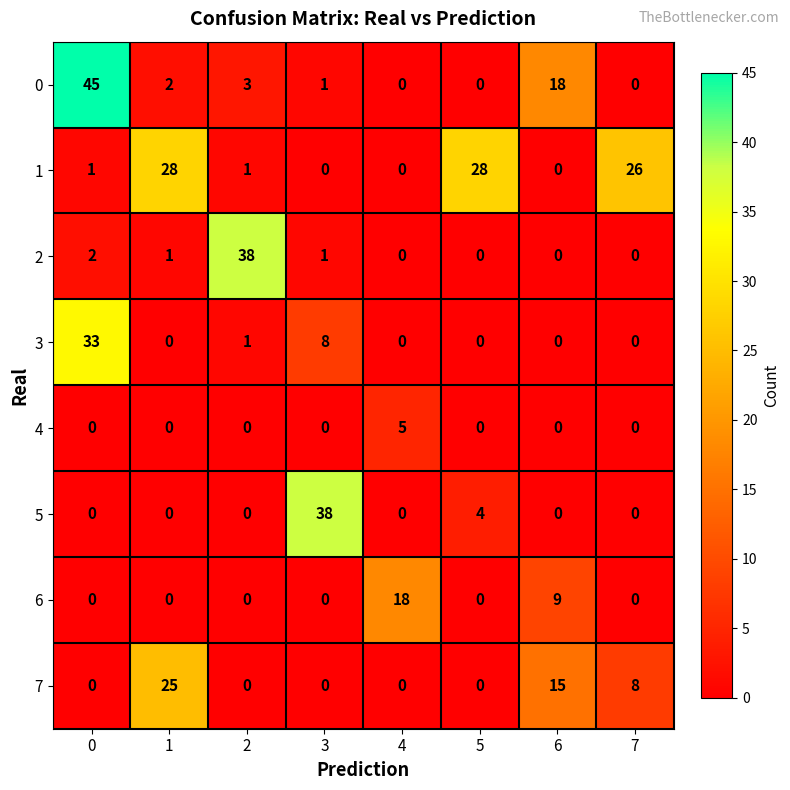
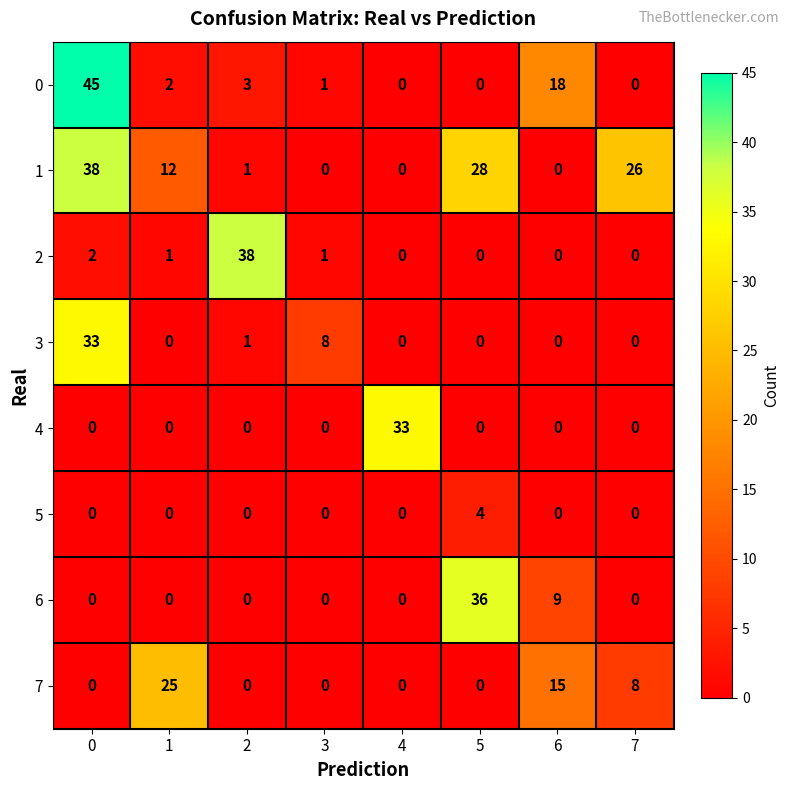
1, 0: 1 -> 38
1, 1: 28 -> 12
4, 4: 5 -> 33
5, 3: 38 -> 0
6, 4: 18 -> 0
6, 5: 0 -> 36
